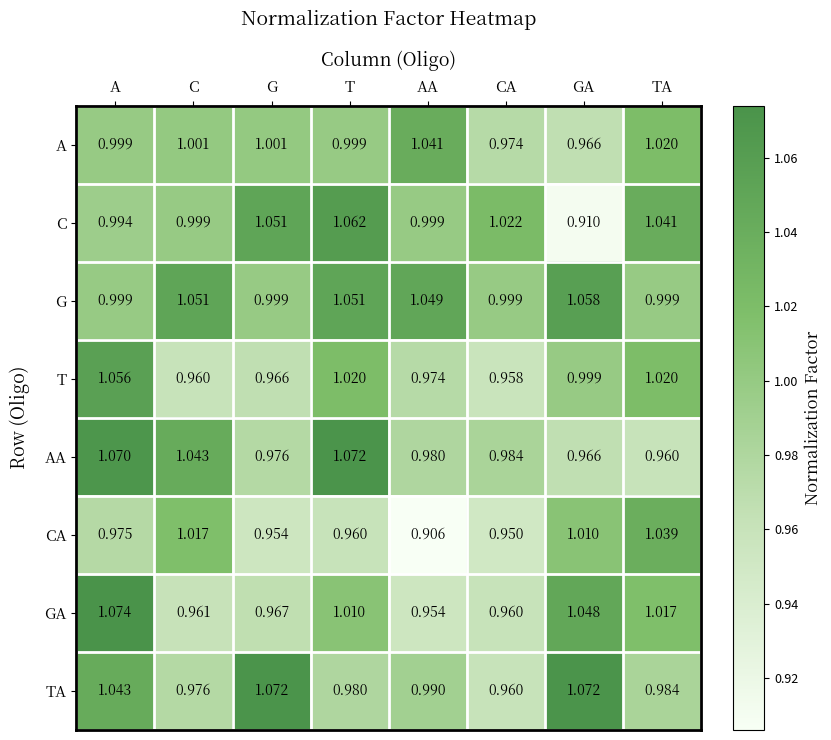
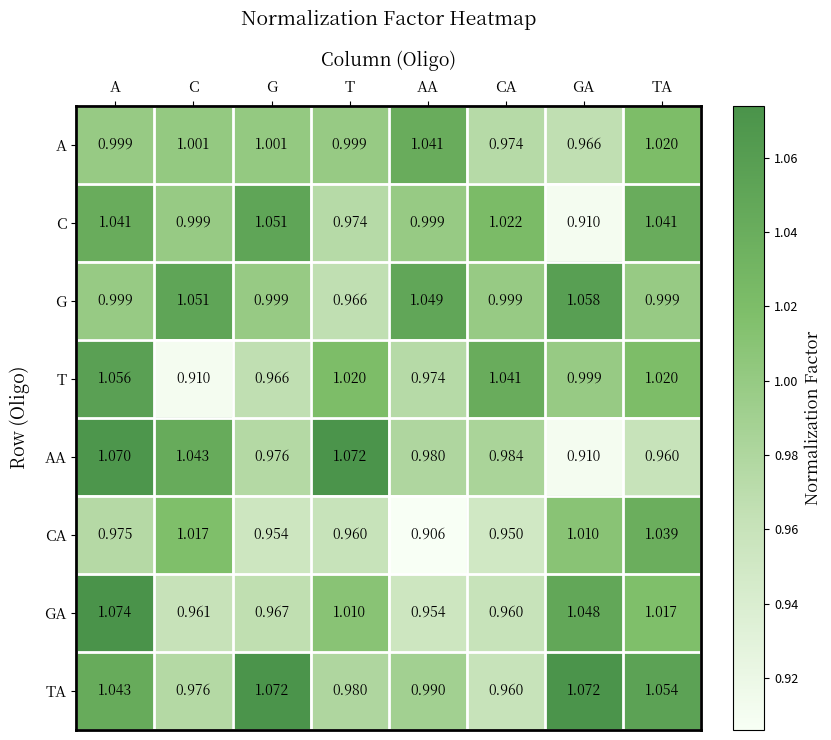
C, A: 0.994 -> 1.041
C, T: 1.062 -> 0.974
G, T: 1.051 -> 0.966
T, C: 0.960 -> 0.910
T, CA: 0.958 -> 1.041
AA, GA: 0.966 -> 0.910
TA, TA: 0.984 -> 1.054
